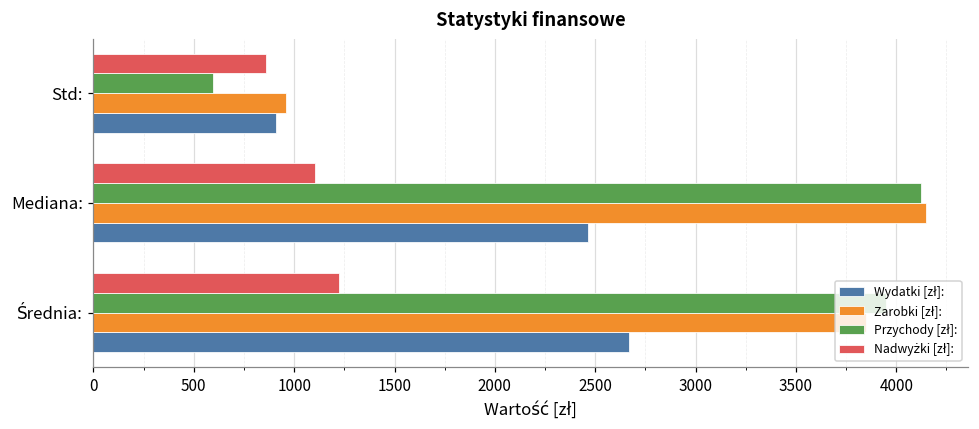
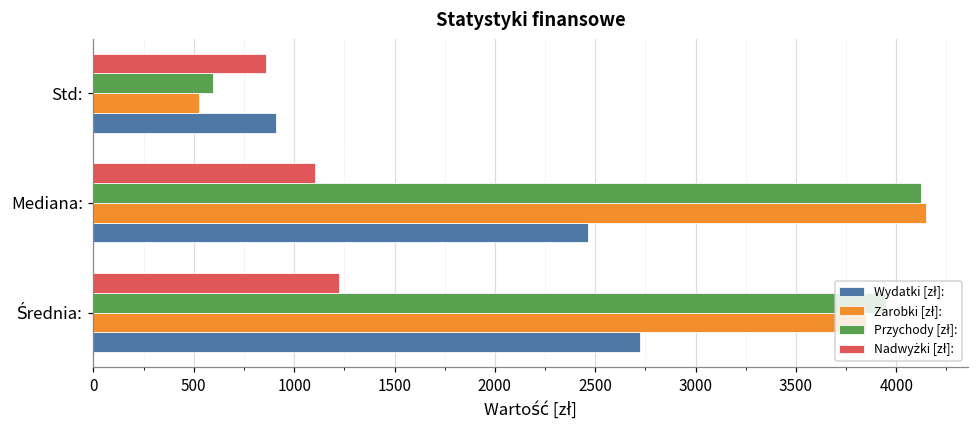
Zarobki [zł]:, Std:: 960 -> 520
Wydatki [zł]:, Średnia:: 2670 -> 2720
